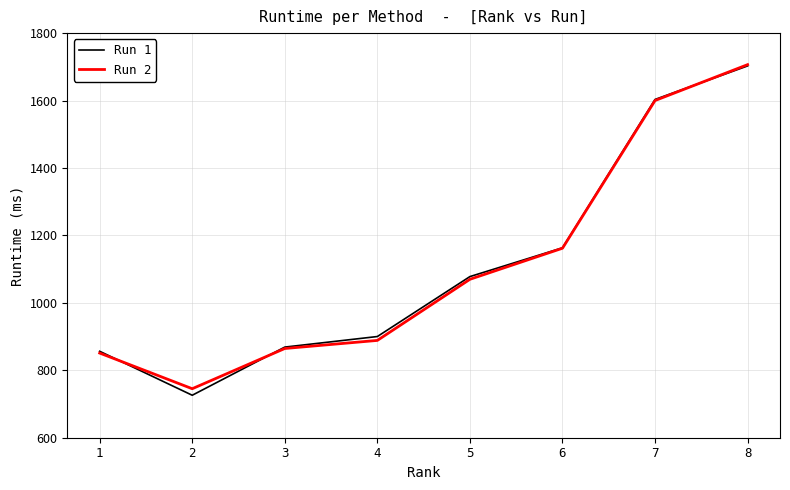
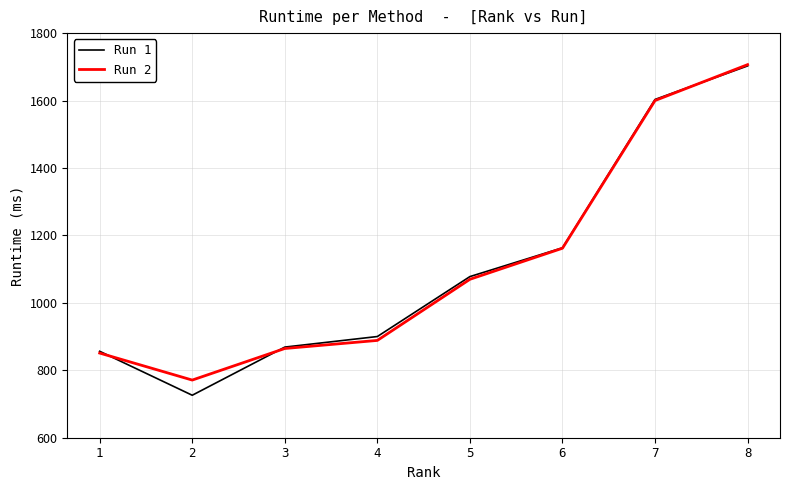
Run 2, 2: 750 -> 770
